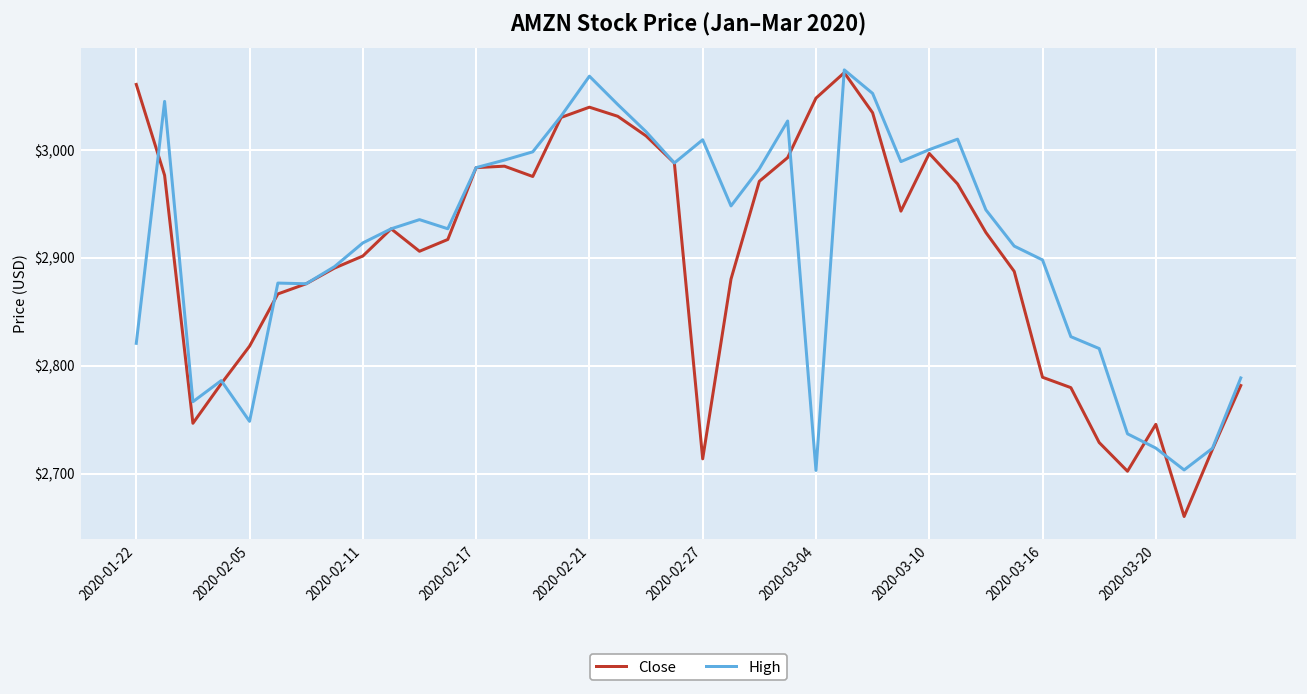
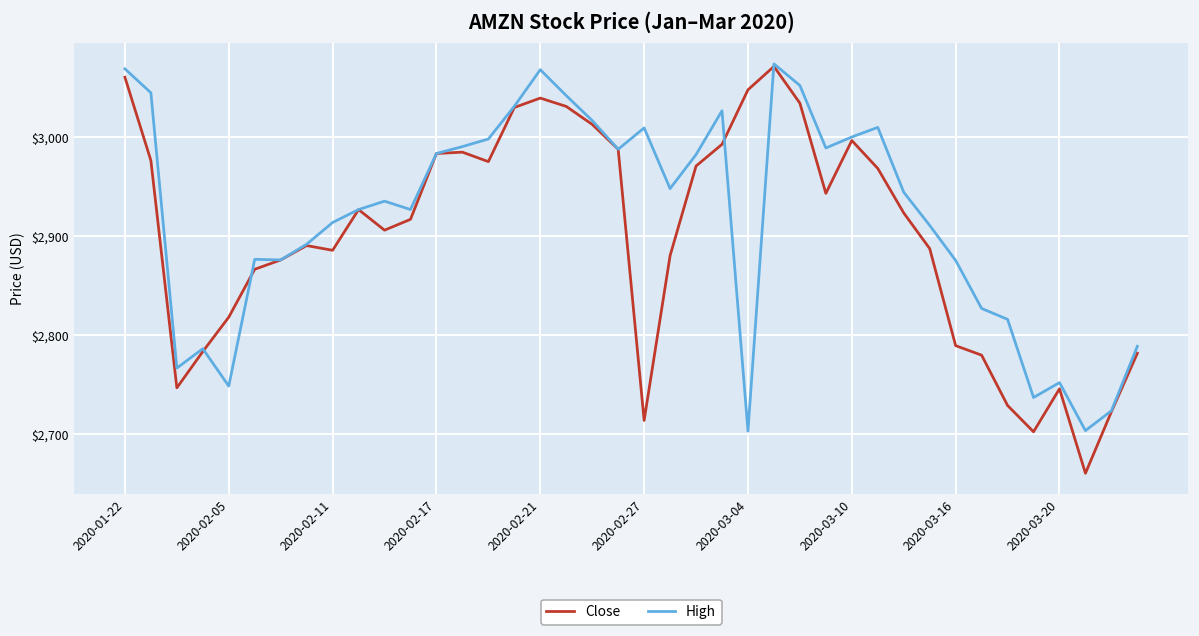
High, 2020-01-22: $2,820 -> $3,070
Close, 2020-02-11: $2,900 -> $2,890
High, 2020-03-16: $2,900 -> $2,880
High, 2020-03-20: $2,720 -> $2,750
